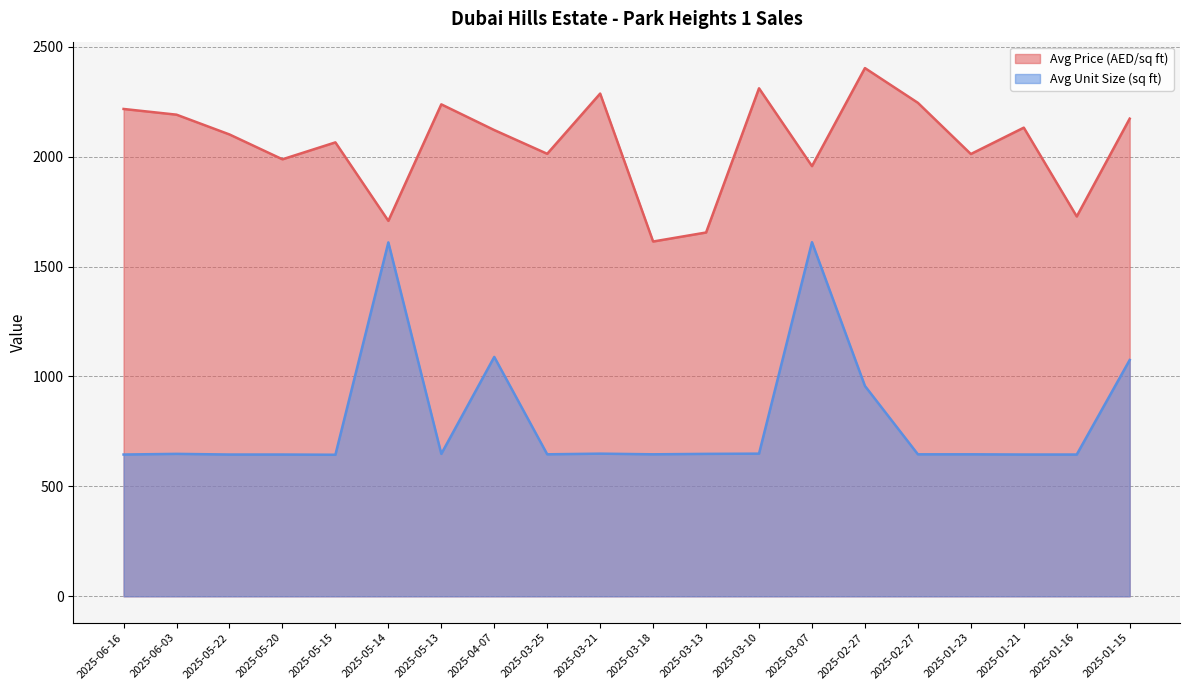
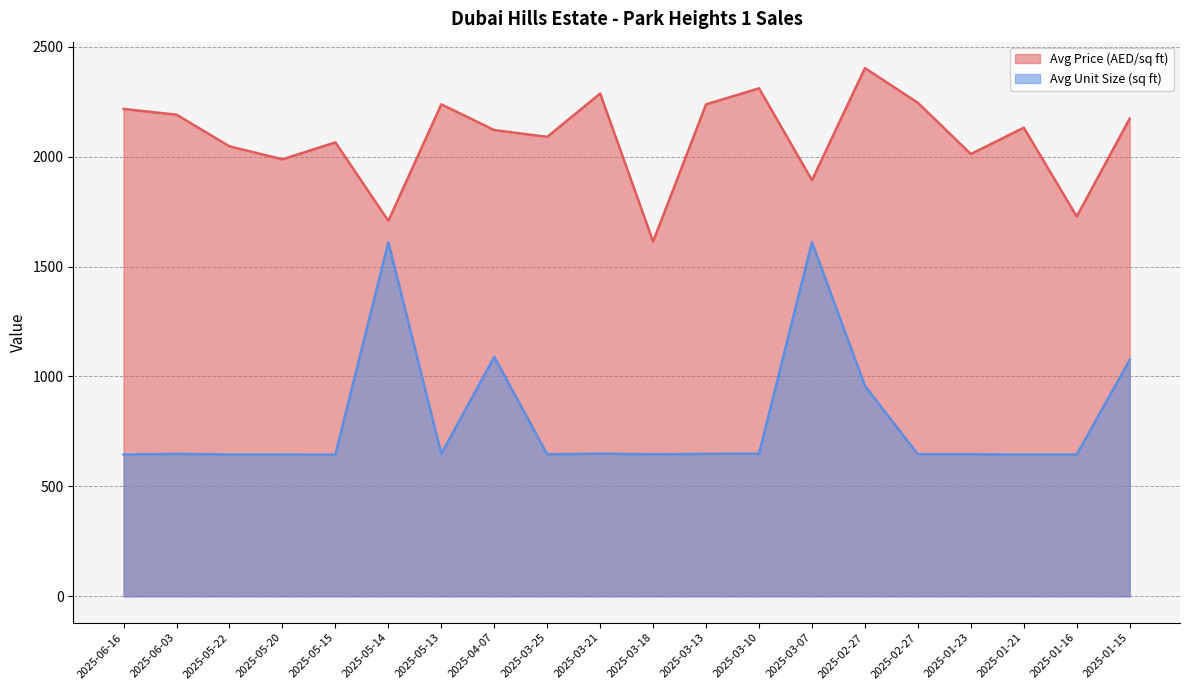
Avg Price (AED/sq ft), 2025-05-22: 2100 -> 2050
Avg Price (AED/sq ft), 2025-03-25: 2010 -> 2090
Avg Price (AED/sq ft), 2025-03-13: 1660 -> 2240
Avg Price (AED/sq ft), 2025-03-07: 1960 -> 1890
